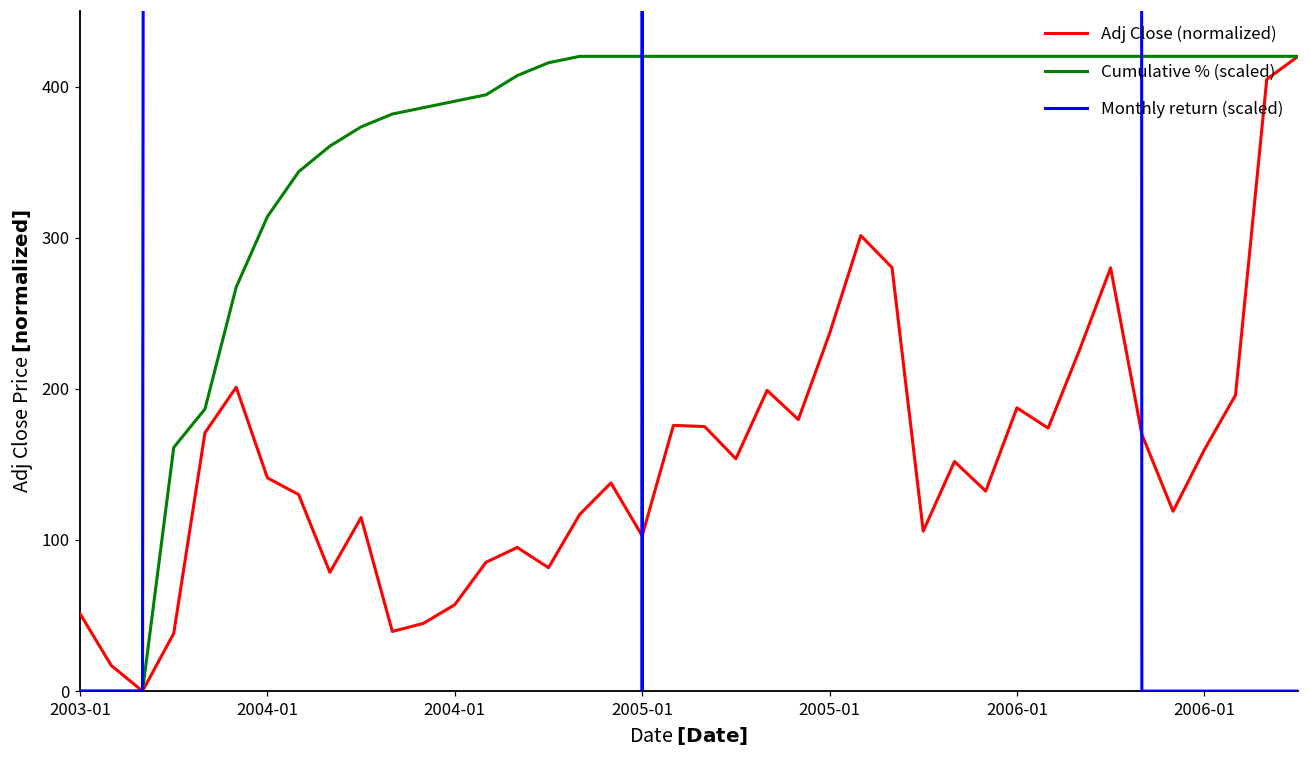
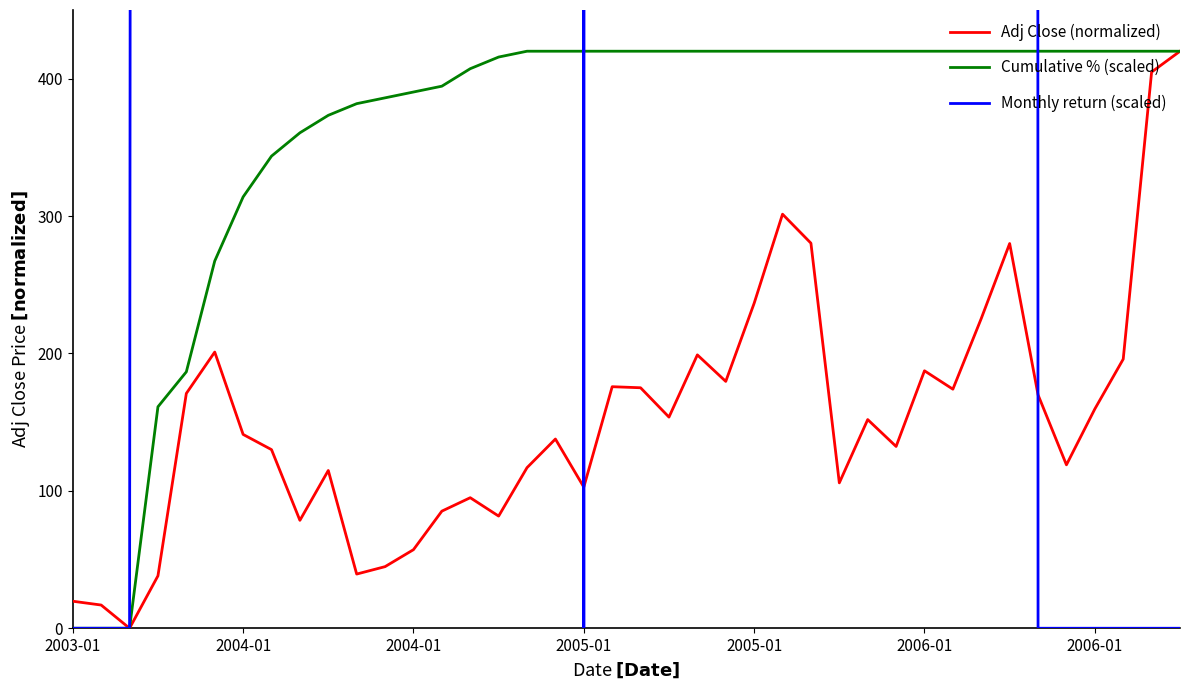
Adj Close (normalized), 2003-01: 51 -> 20
